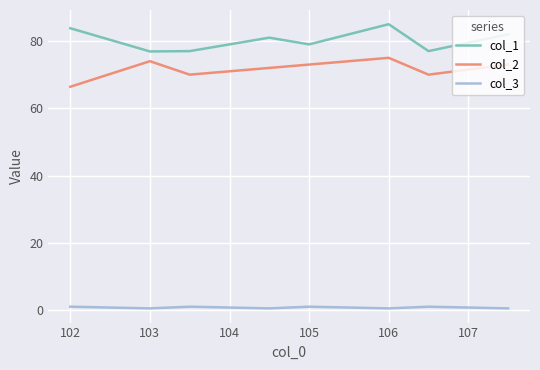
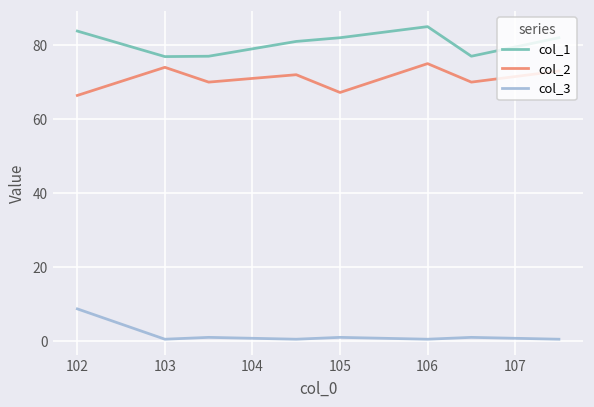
col_3, 102: 1 -> 9
col_1, 105: 79 -> 82
col_2, 105: 73 -> 67
